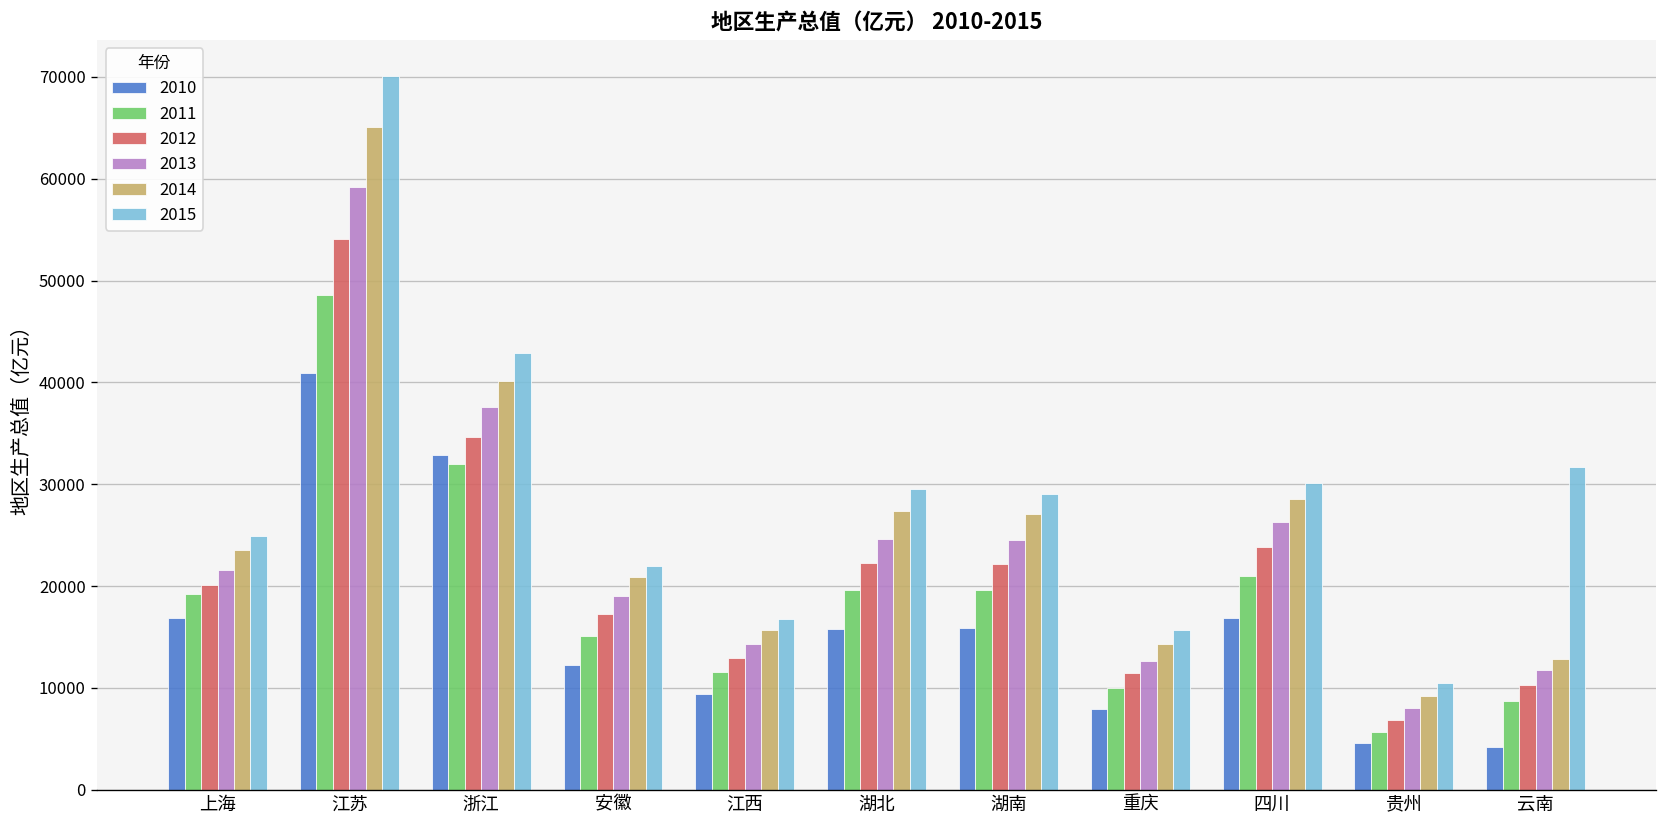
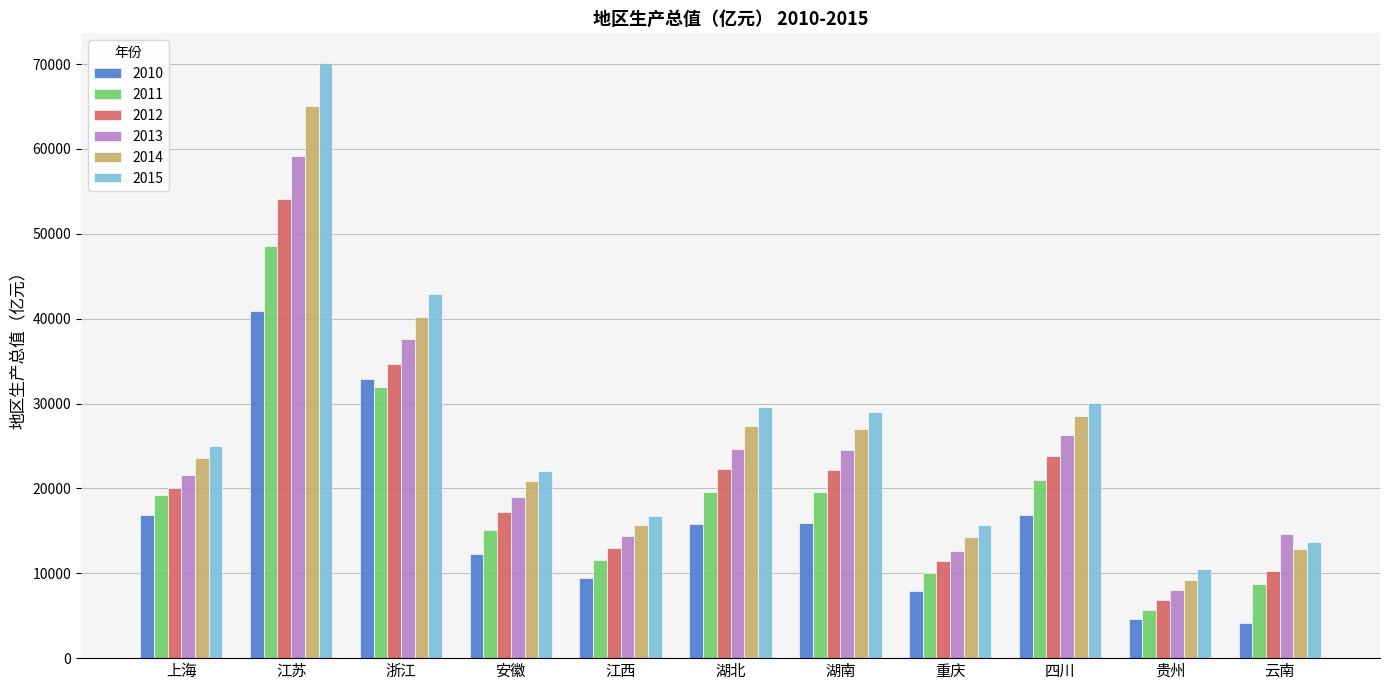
2013, 云南: 12000 -> 15000
2015, 云南: 32000 -> 14000
